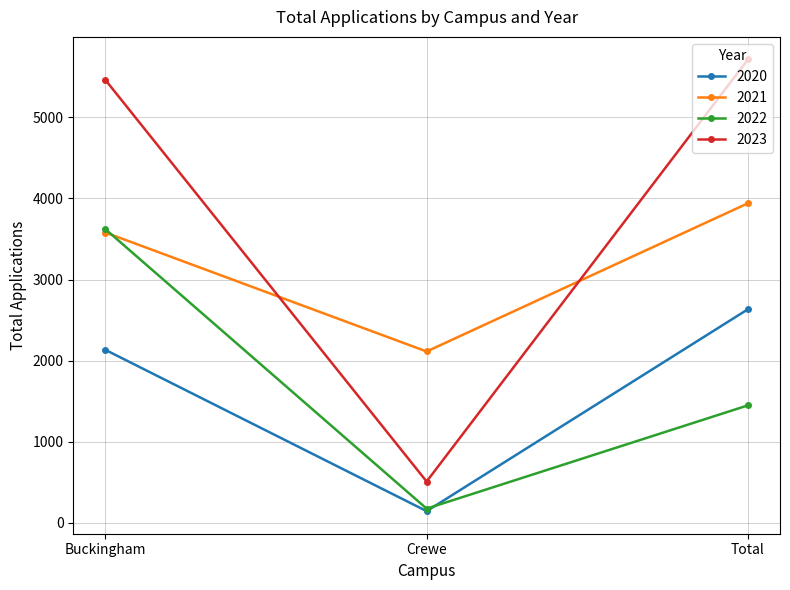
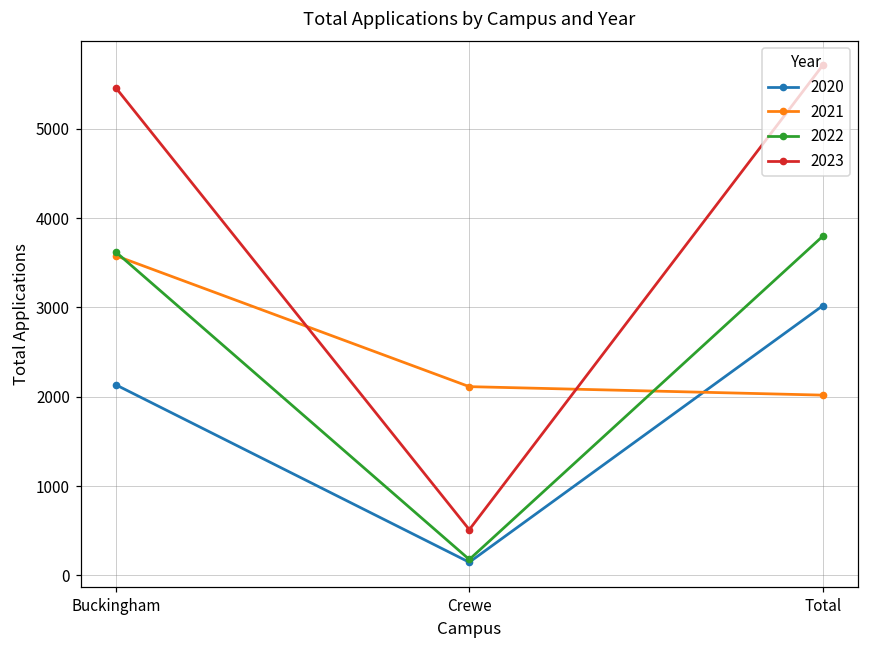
2020, Total: 2600 -> 3000
2021, Total: 3900 -> 2000
2022, Total: 1400 -> 3800
